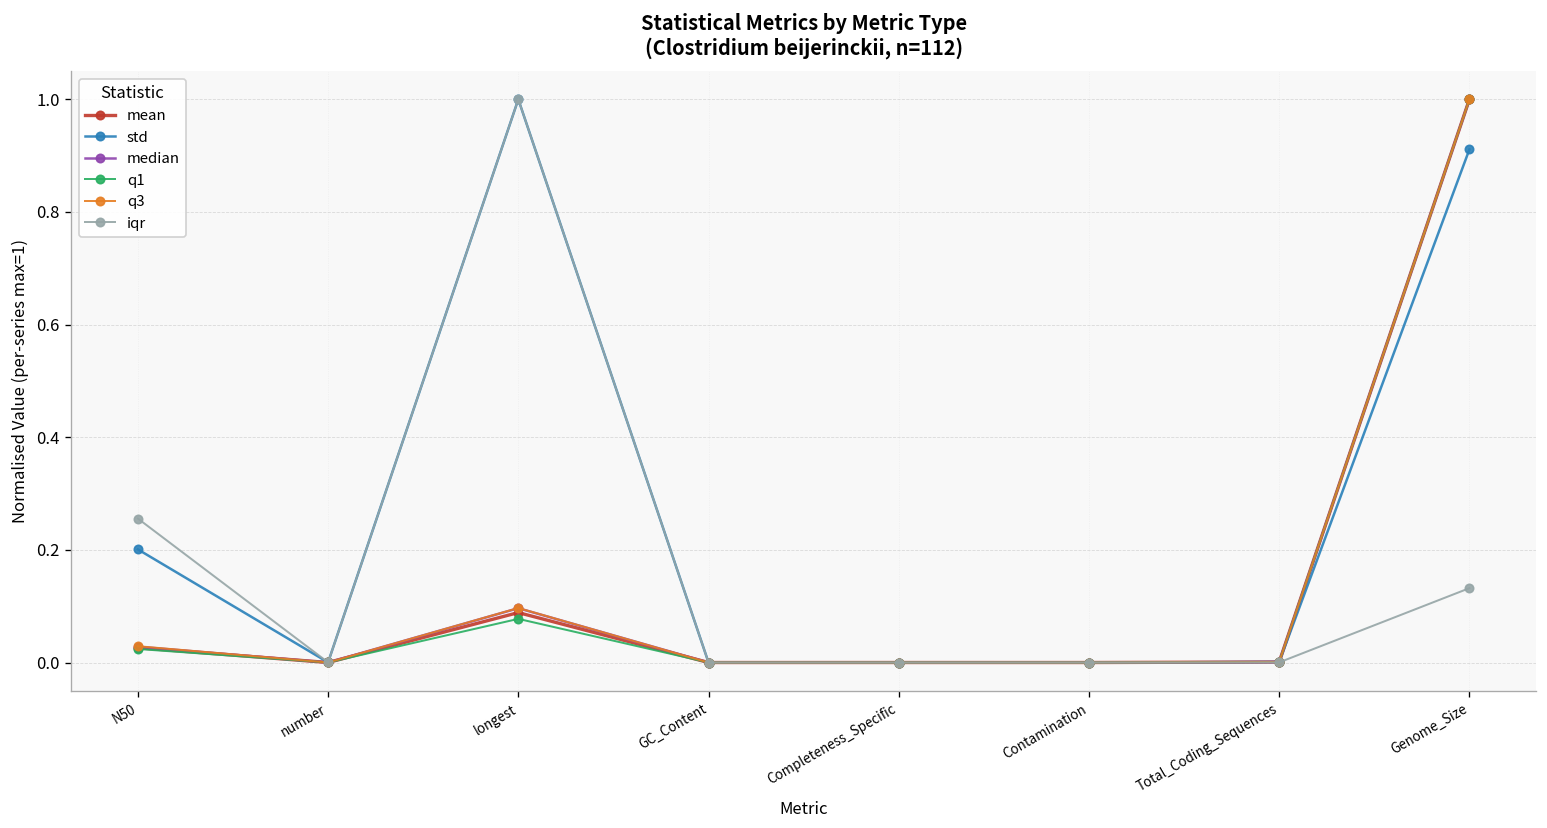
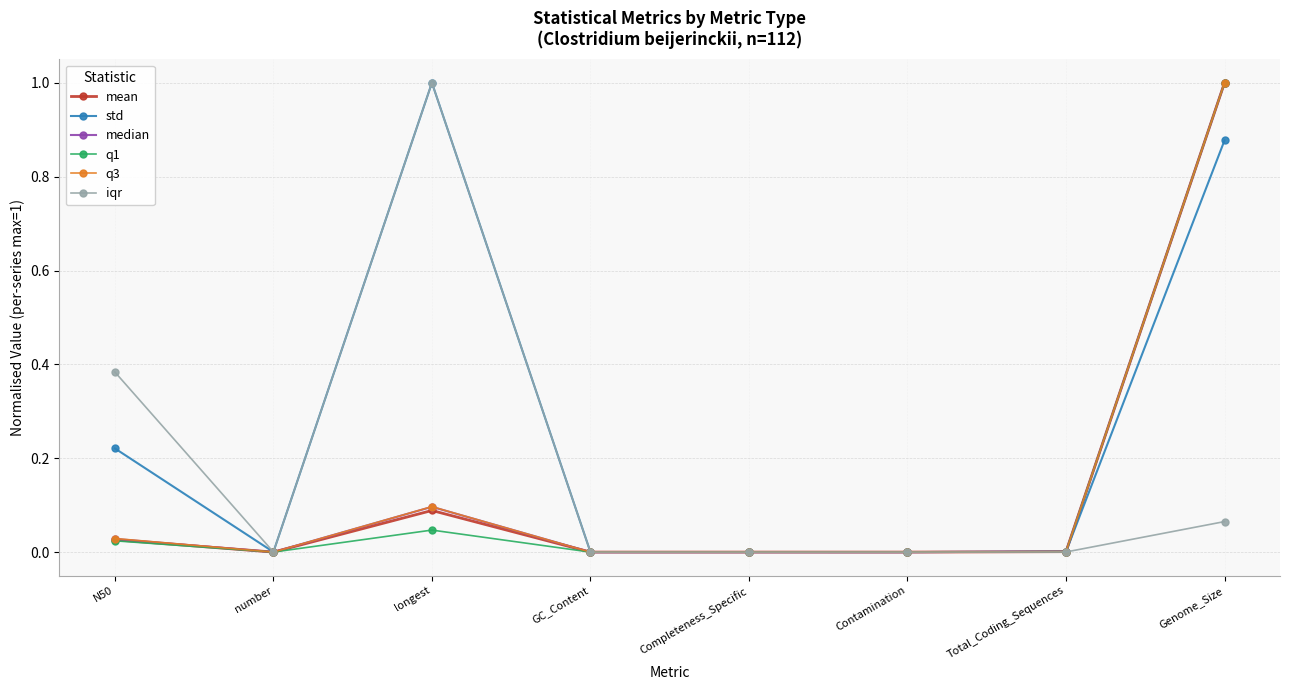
std, N50: 0.20 -> 0.22
iqr, N50: 0.26 -> 0.38
q1, longest: 0.08 -> 0.05
std, Genome_Size: 0.91 -> 0.88
iqr, Genome_Size: 0.13 -> 0.06
